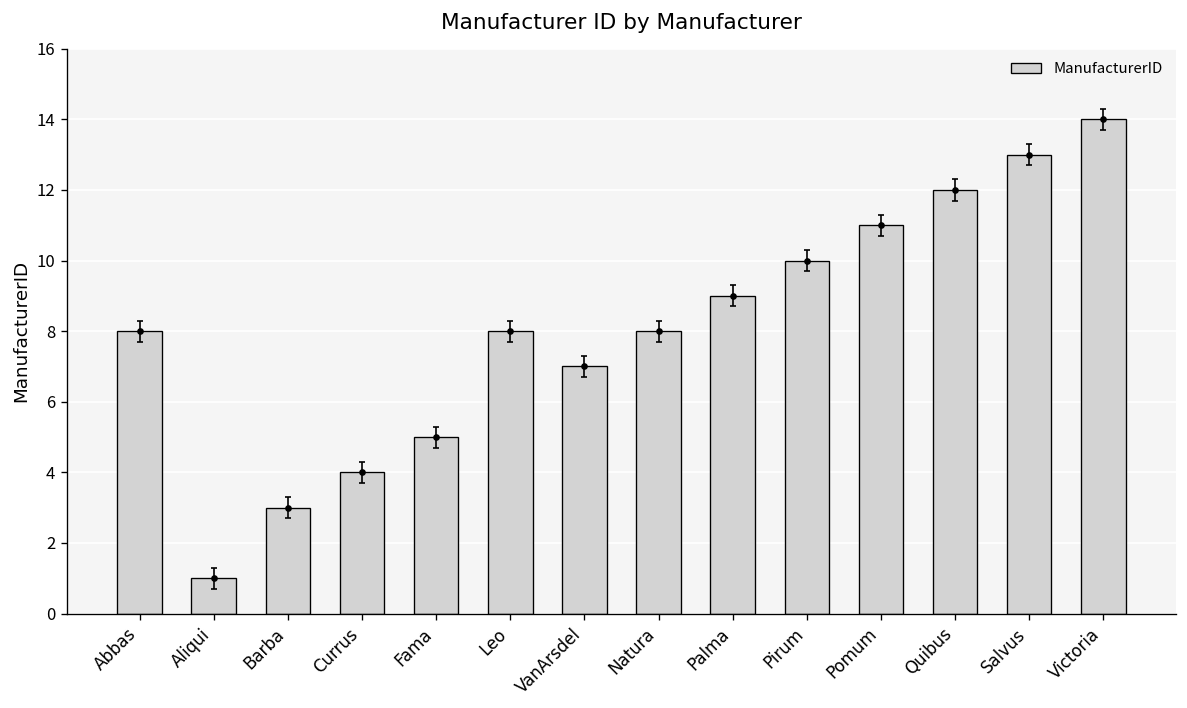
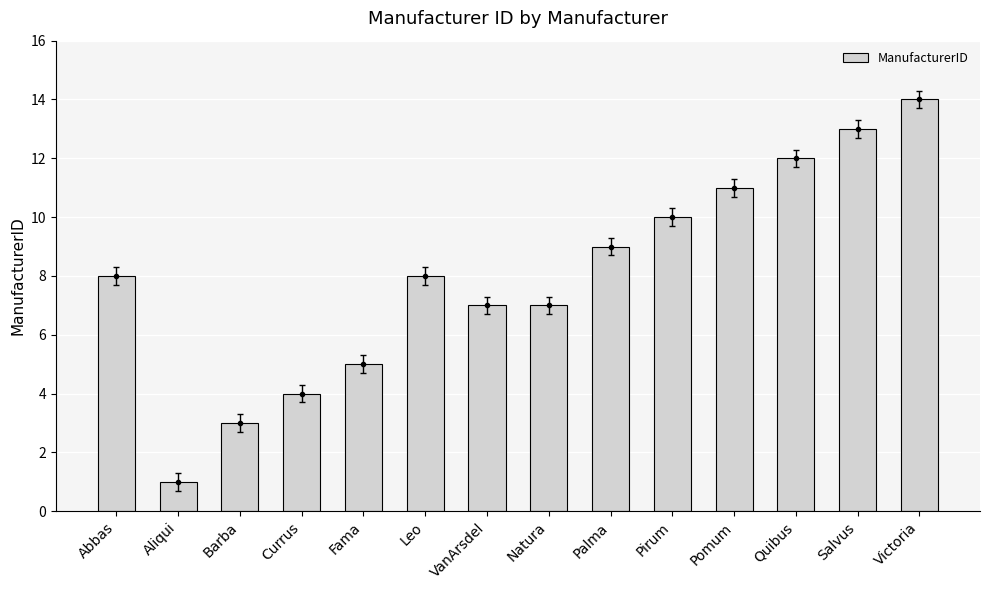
ManufacturerID, Natura: 8 -> 7
